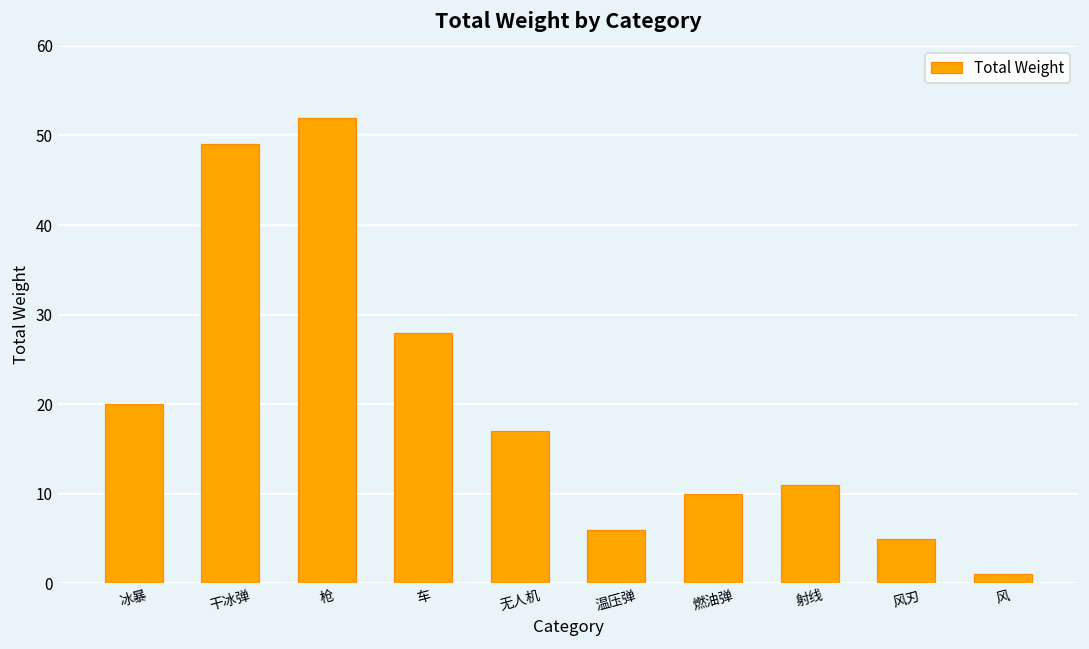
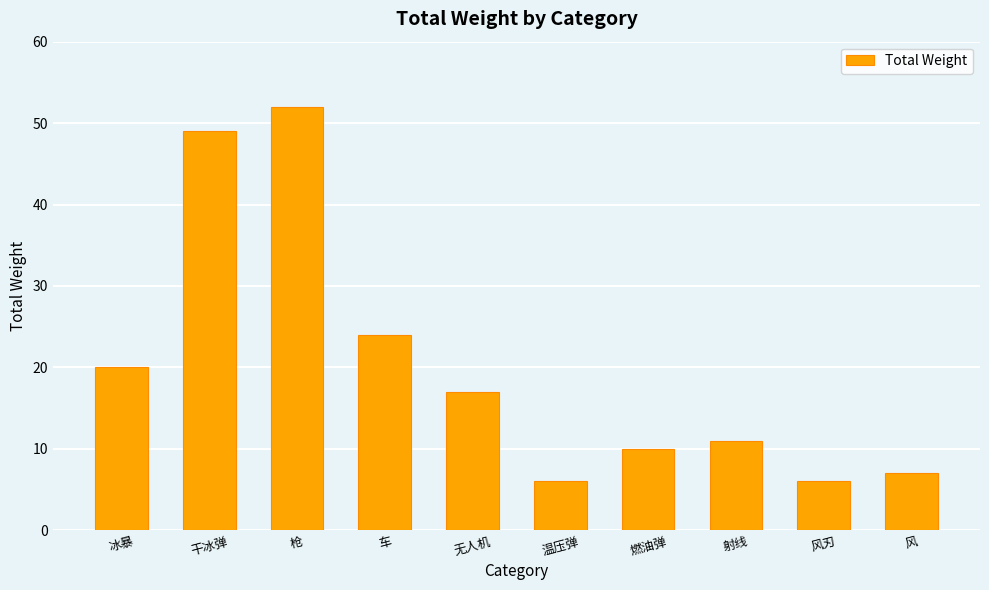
车: 28 -> 24
风刃: 5 -> 6
风: 1 -> 7
